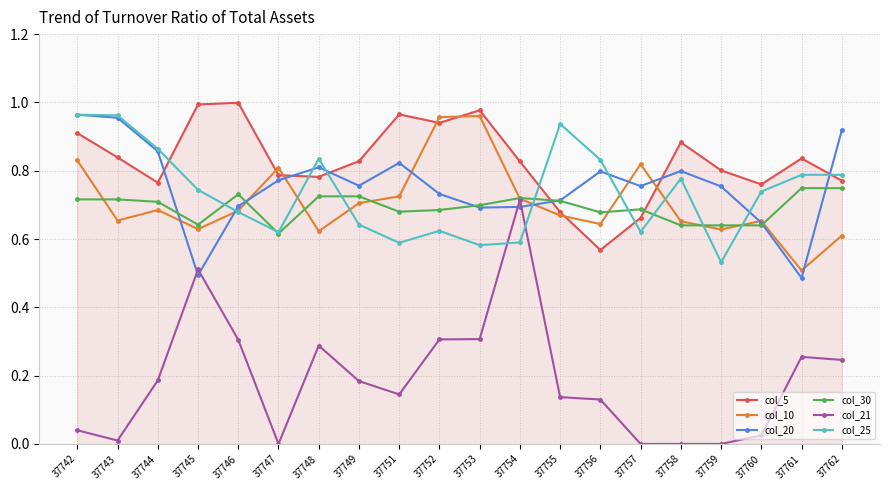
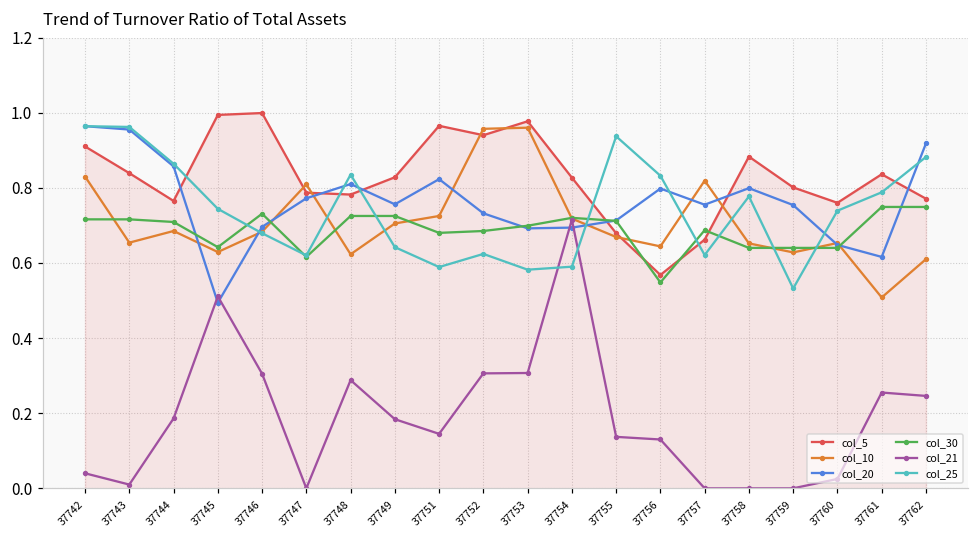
col_30, 37756: 0.68 -> 0.55
col_20, 37761: 0.49 -> 0.62
col_25, 37762: 0.79 -> 0.88
